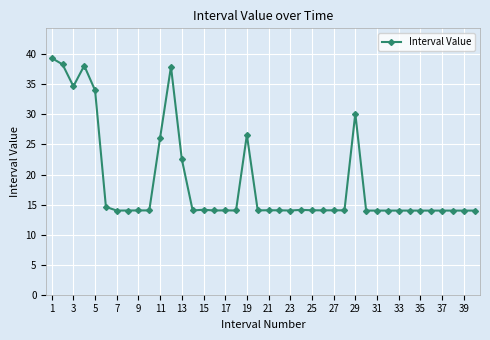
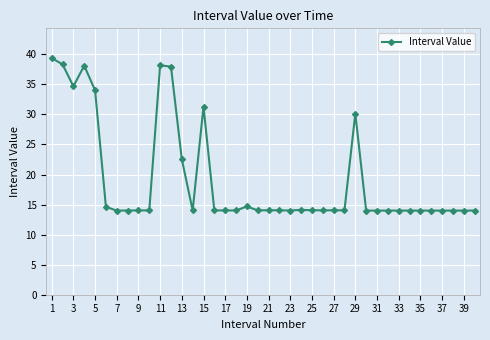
11: 26 -> 38
15: 14 -> 31
19: 27 -> 15
